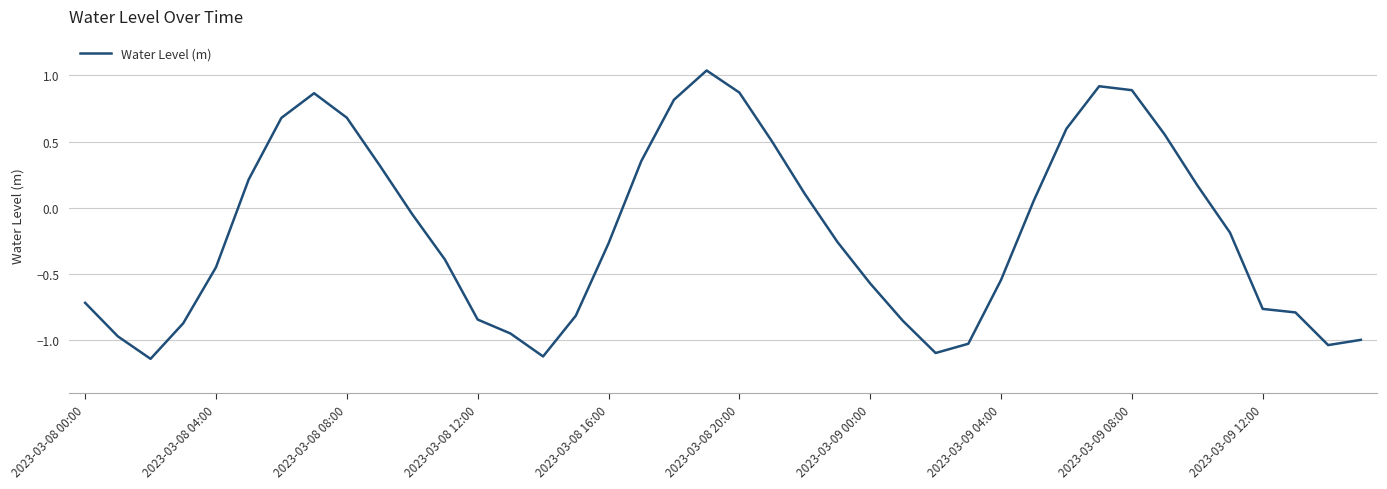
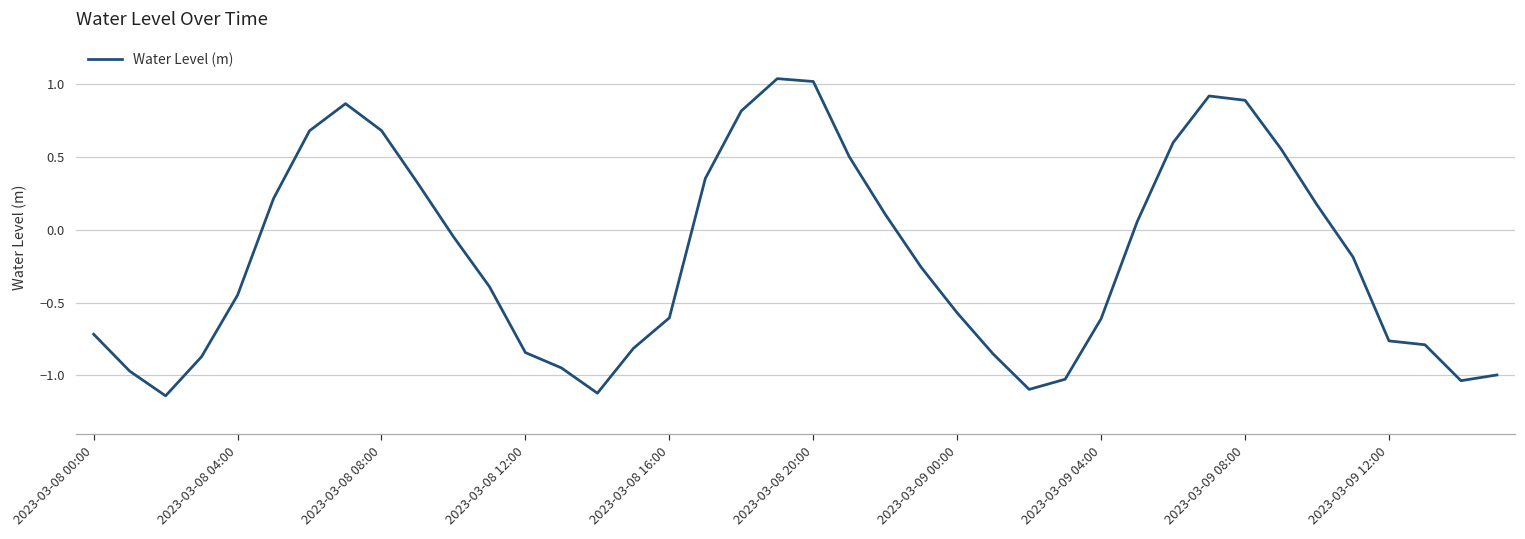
2023-03-08 16:00: -0.27 -> -0.61
2023-03-08 20:00: 0.87 -> 1.02
2023-03-09 04:00: -0.54 -> -0.61
